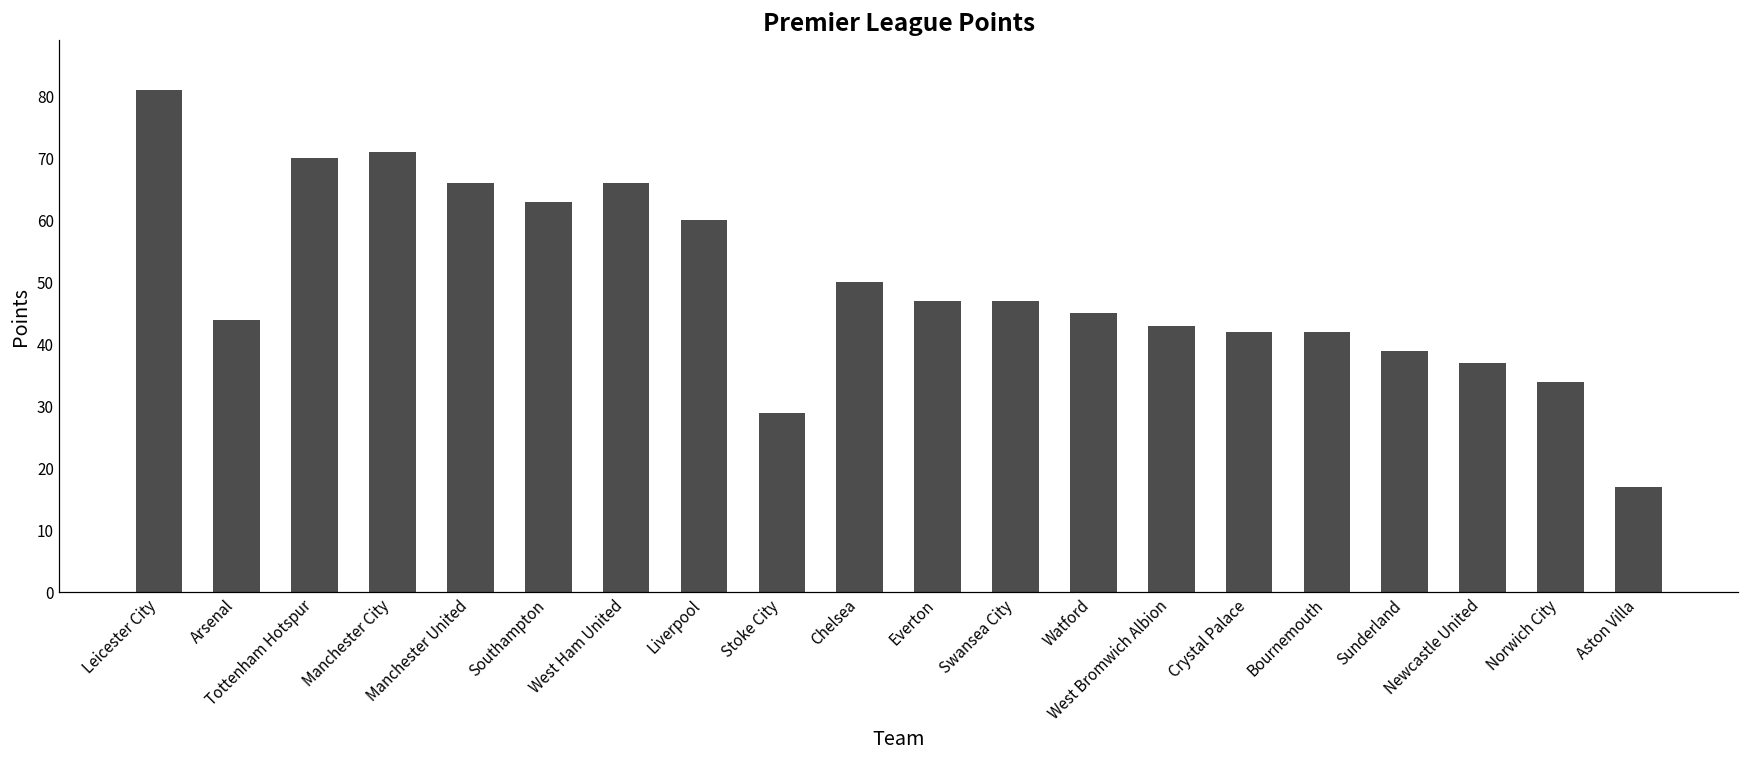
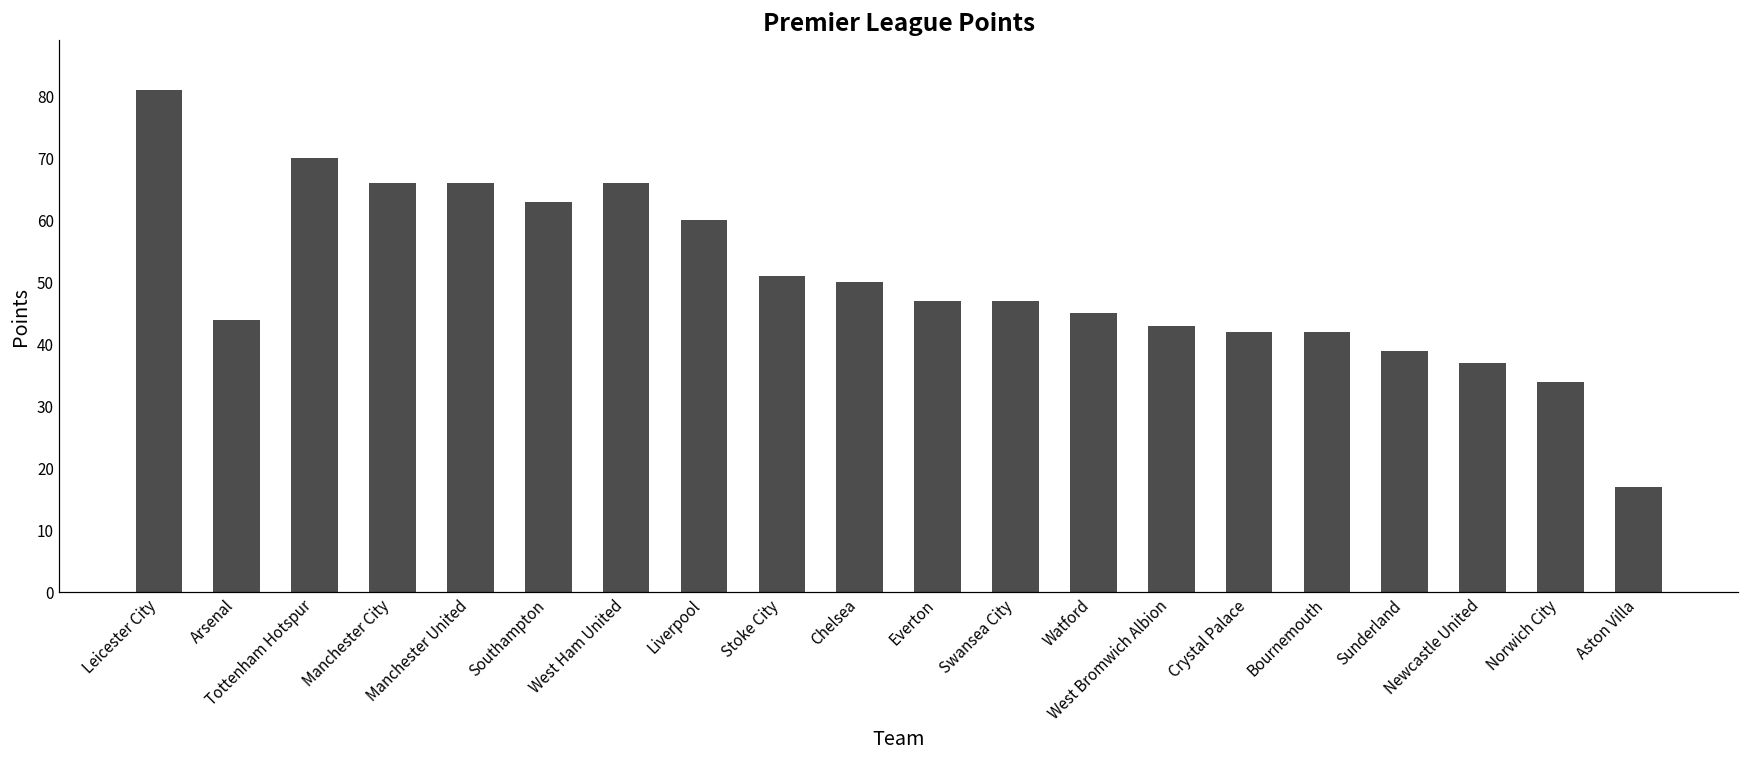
Manchester City: 71 -> 66
Stoke City: 29 -> 51
